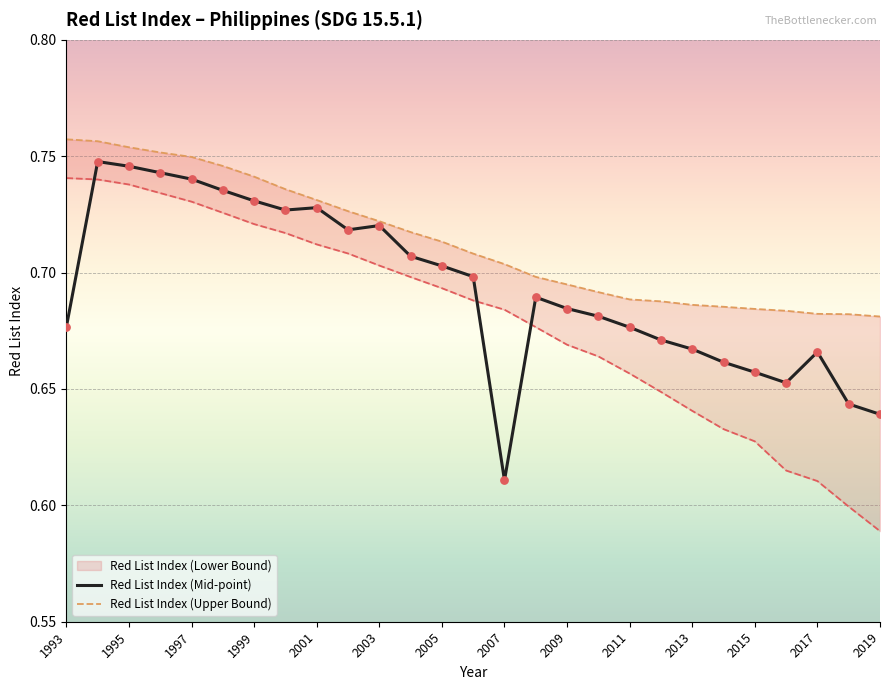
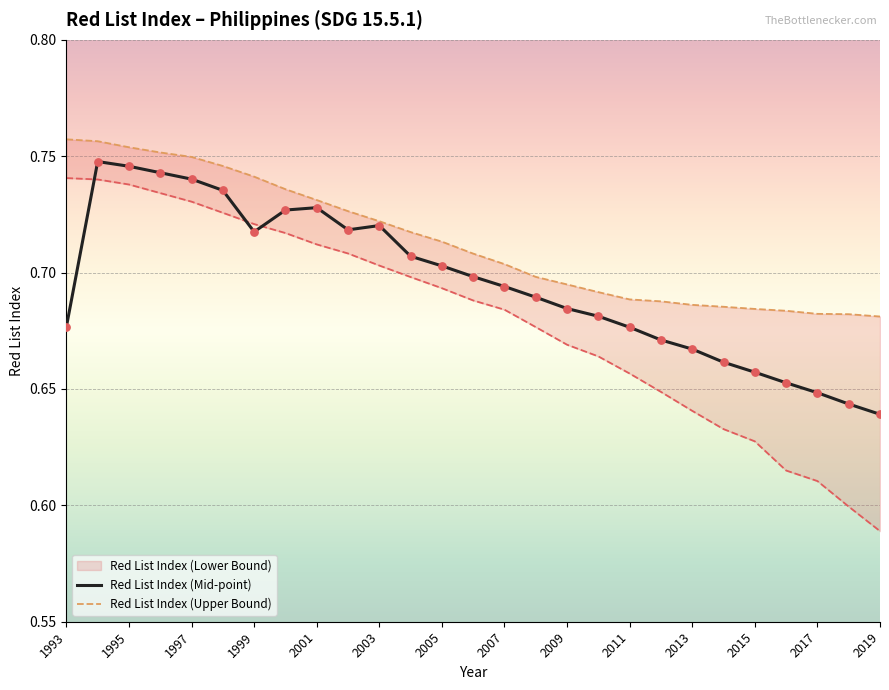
Red List Index (Mid-point), 1999: 0.731 -> 0.718
Red List Index (Mid-point), 2007: 0.611 -> 0.694
Red List Index (Mid-point), 2017: 0.666 -> 0.648
